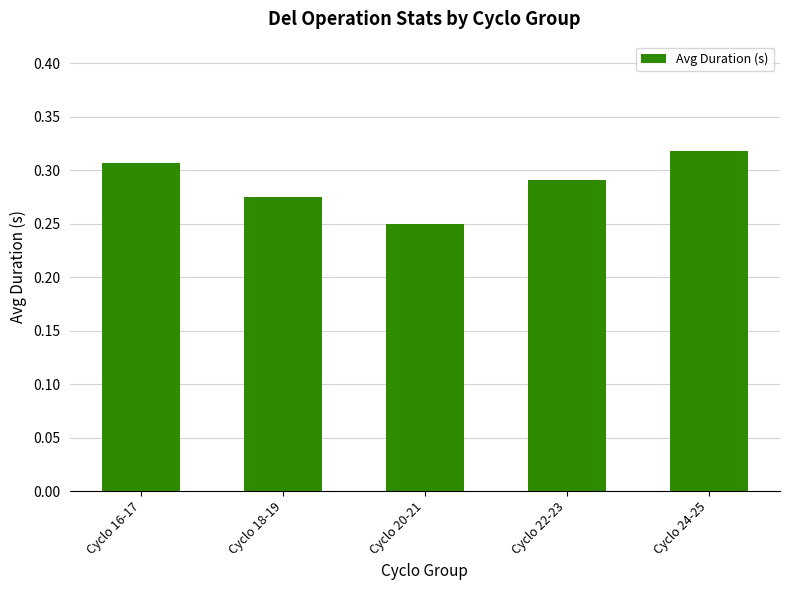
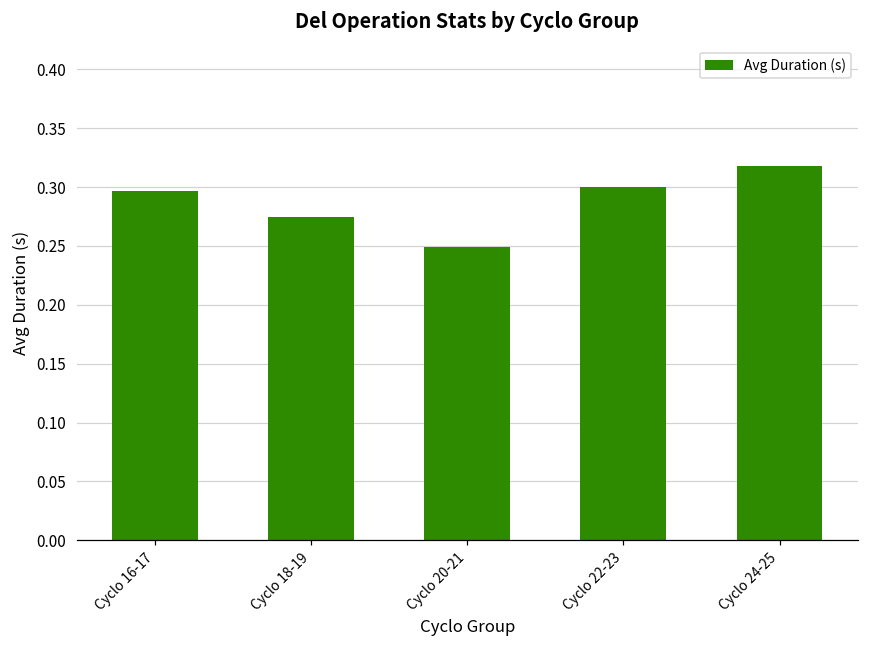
Cyclo 16-17: 0.307 -> 0.297
Cyclo 22-23: 0.291 -> 0.300
